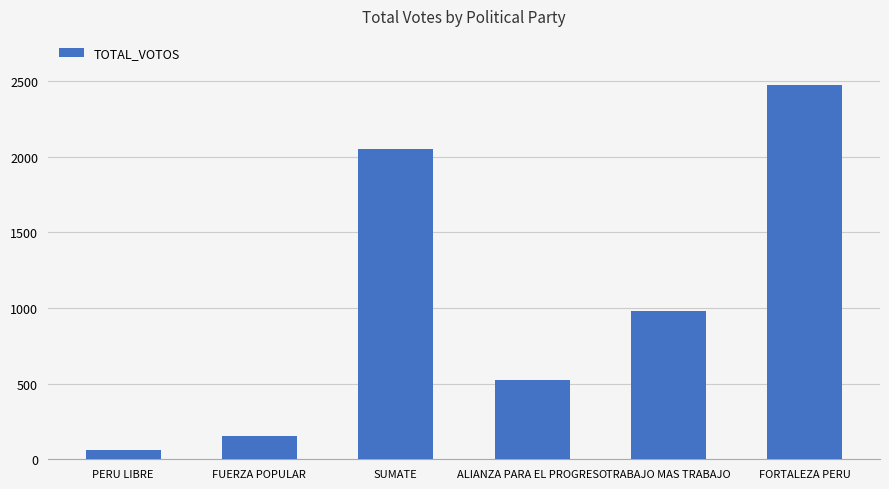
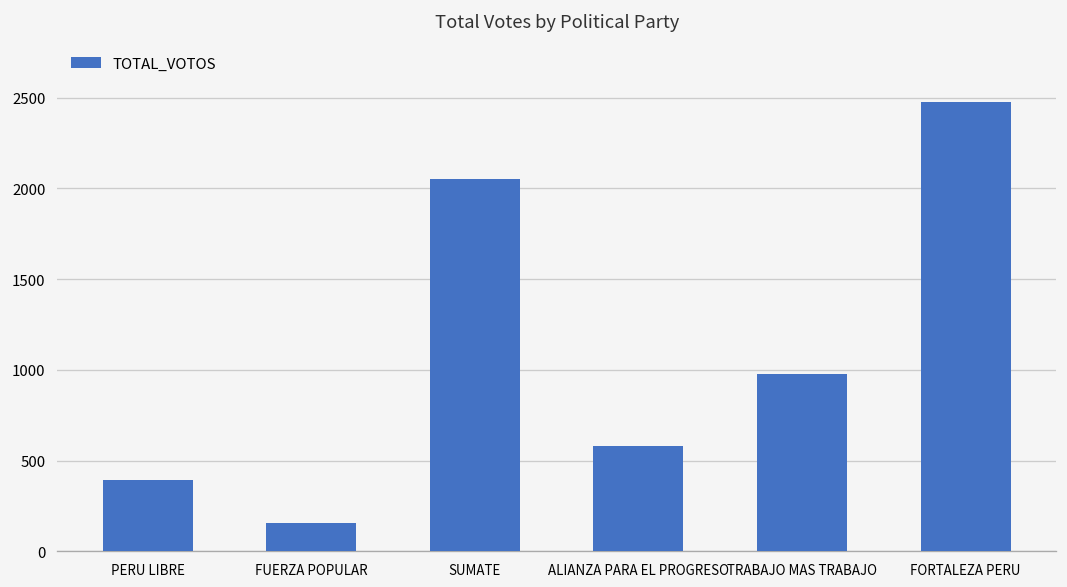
PERU LIBRE: 60 -> 390
ALIANZA PARA EL PROGRESO: 530 -> 580
